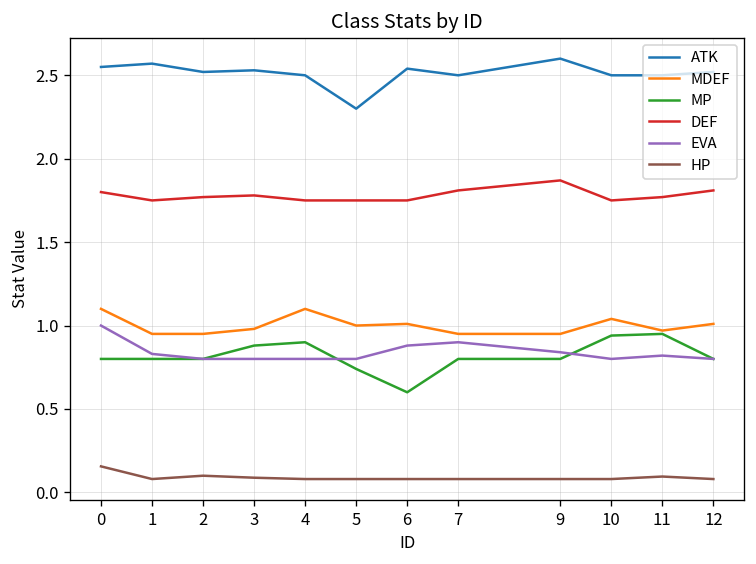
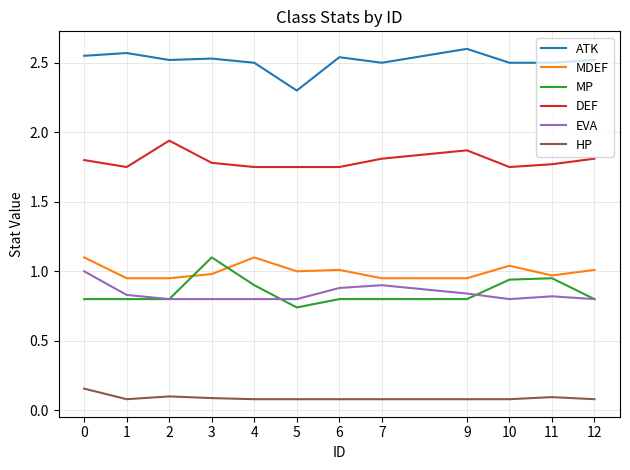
DEF, 2: 1.77 -> 1.94
MP, 3: 0.88 -> 1.10
MP, 6: 0.6 -> 0.8
